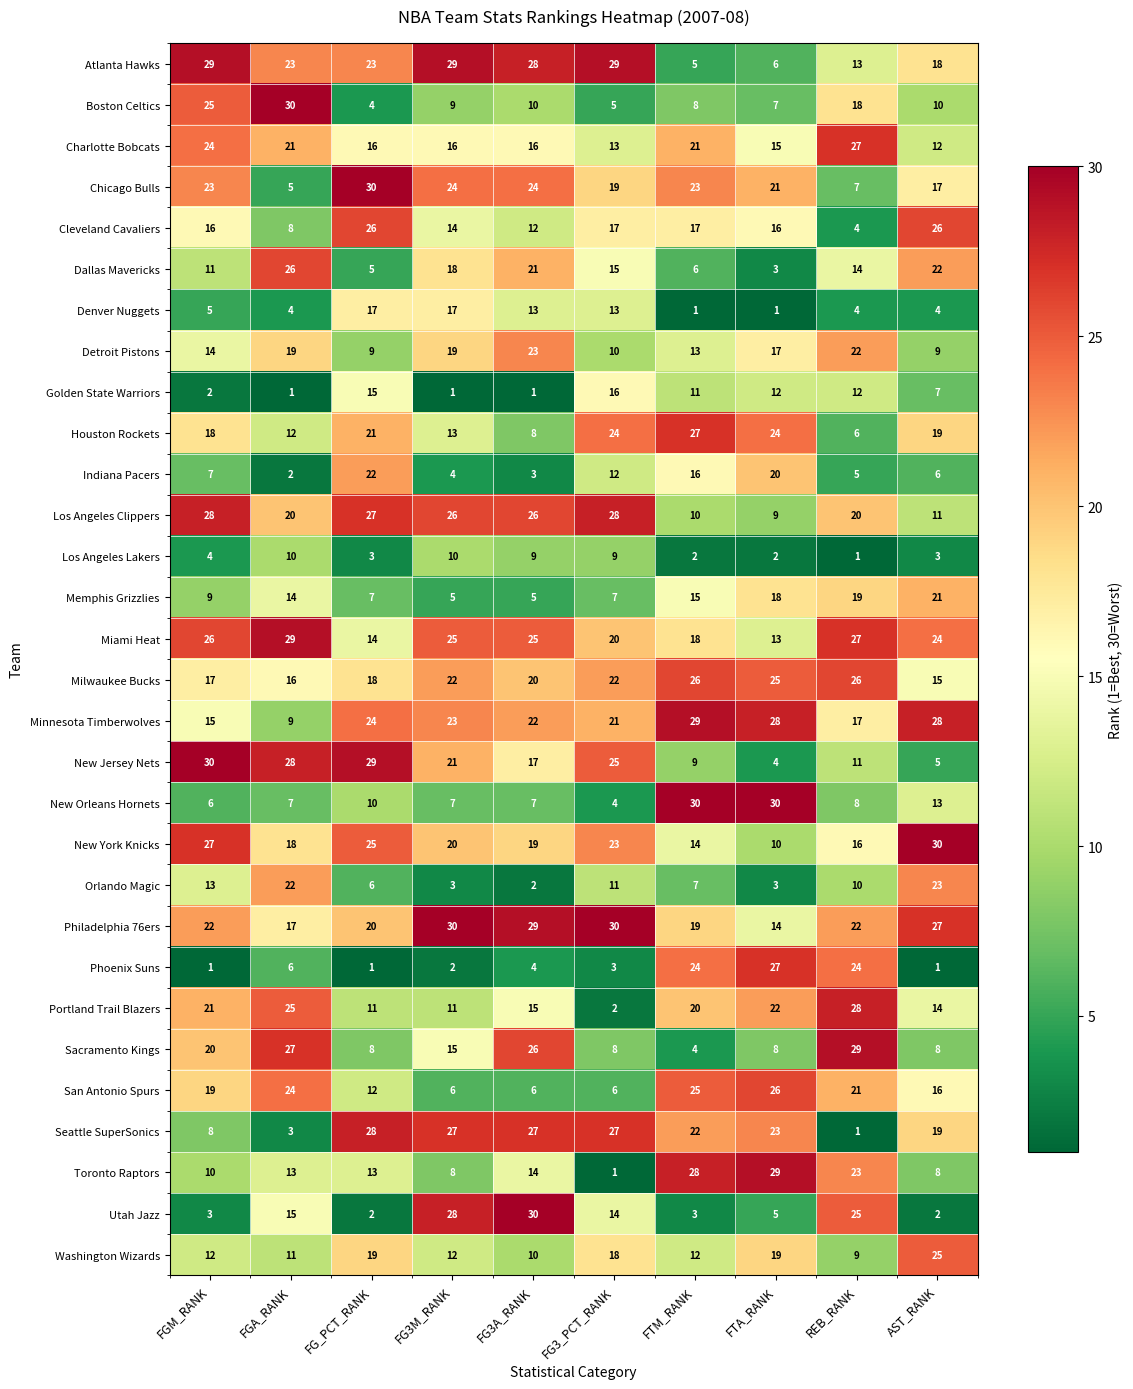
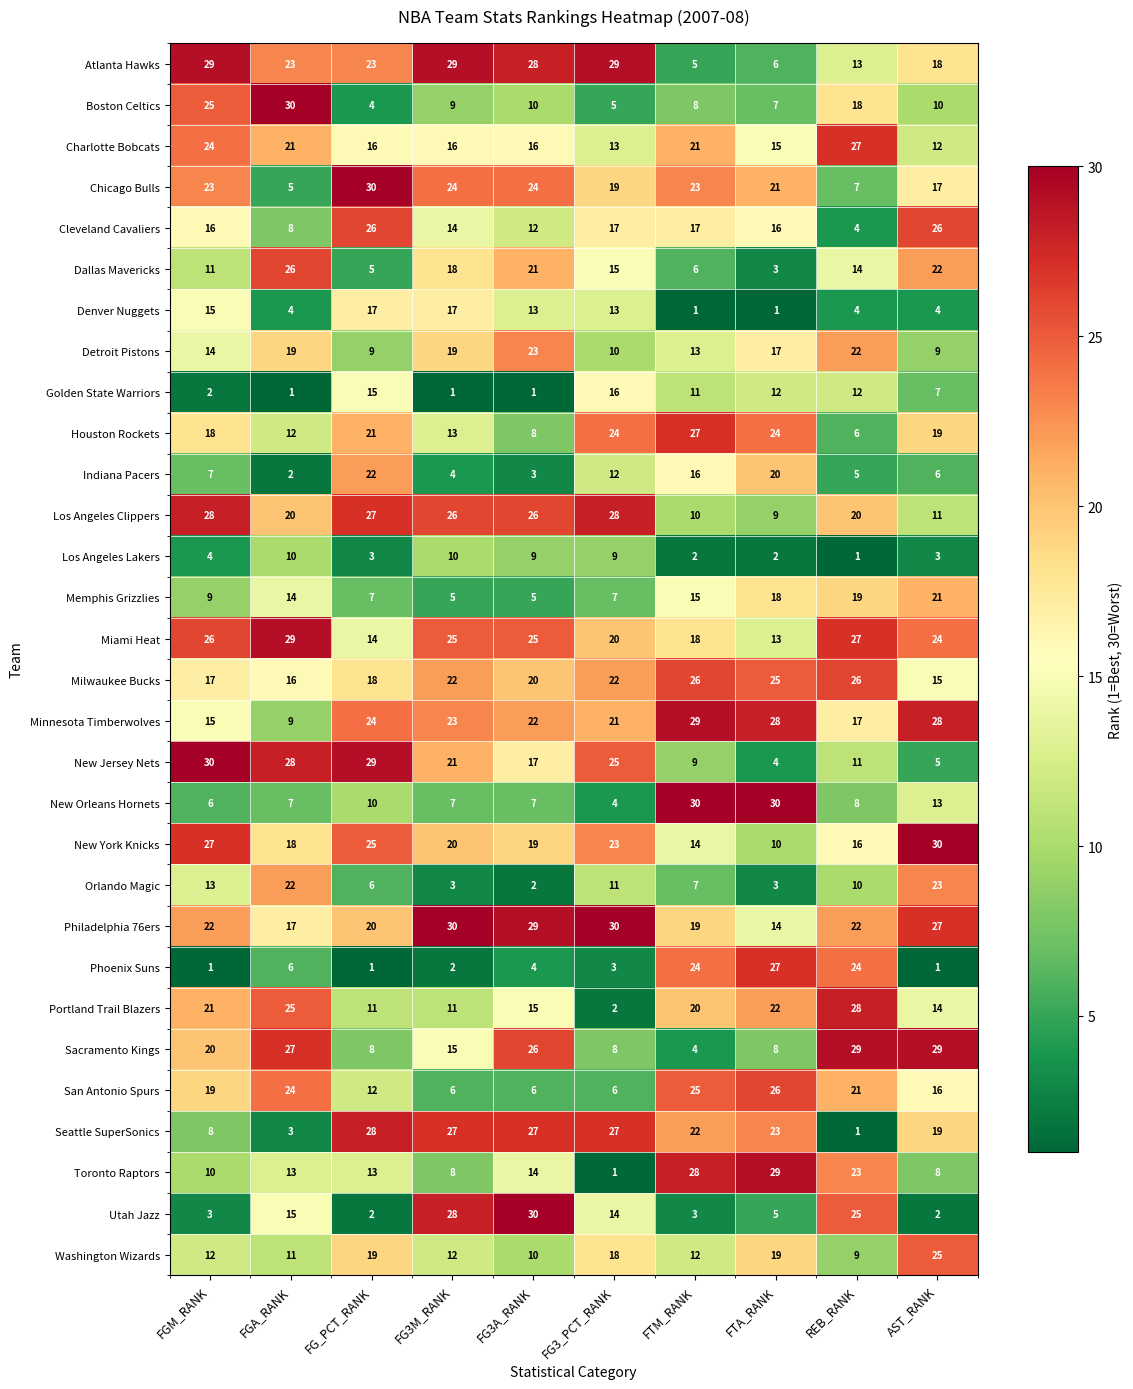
Denver Nuggets, FGM_RANK: 5 -> 15
Sacramento Kings, AST_RANK: 8 -> 29
